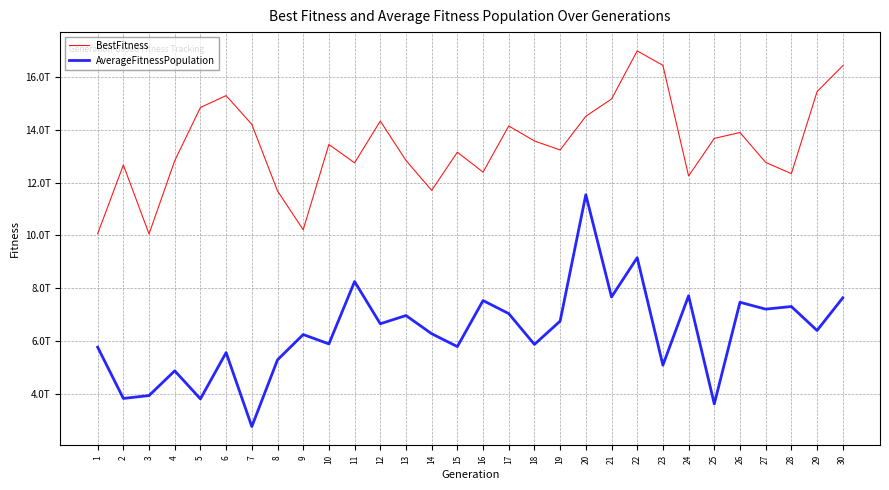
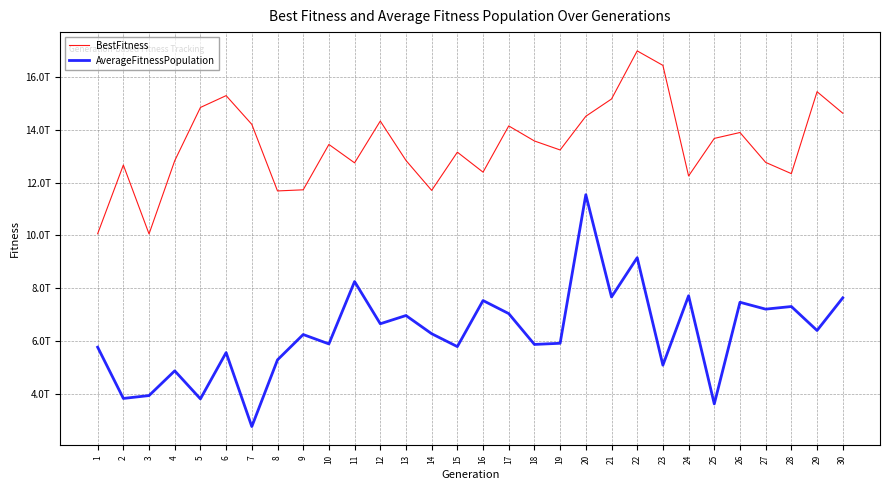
BestFitness, 9: 10.2T -> 11.7T
AverageFitnessPopulation, 19: 6.8T -> 5.9T
BestFitness, 30: 16.4T -> 14.6T
